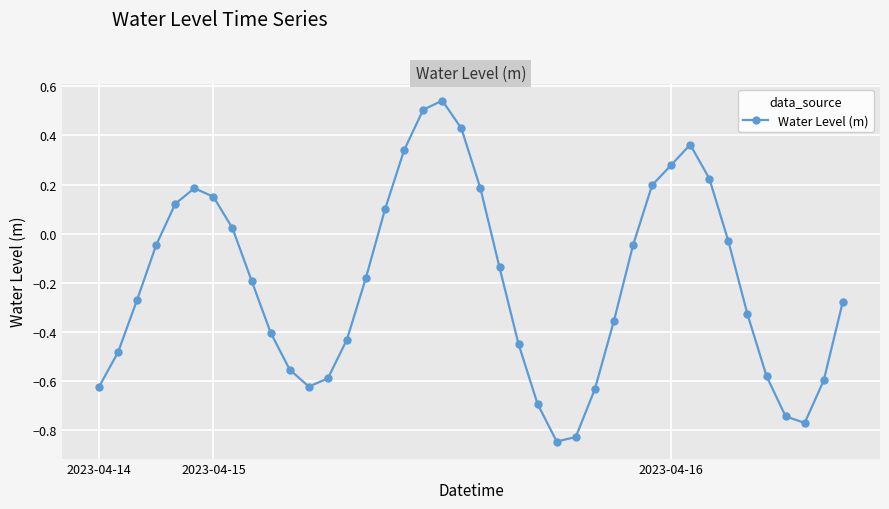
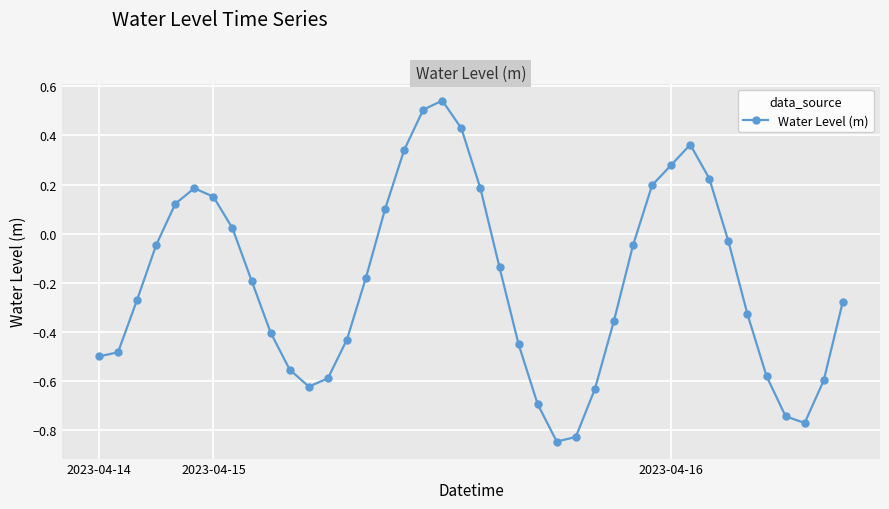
2023-04-14: -0.62 -> -0.50
